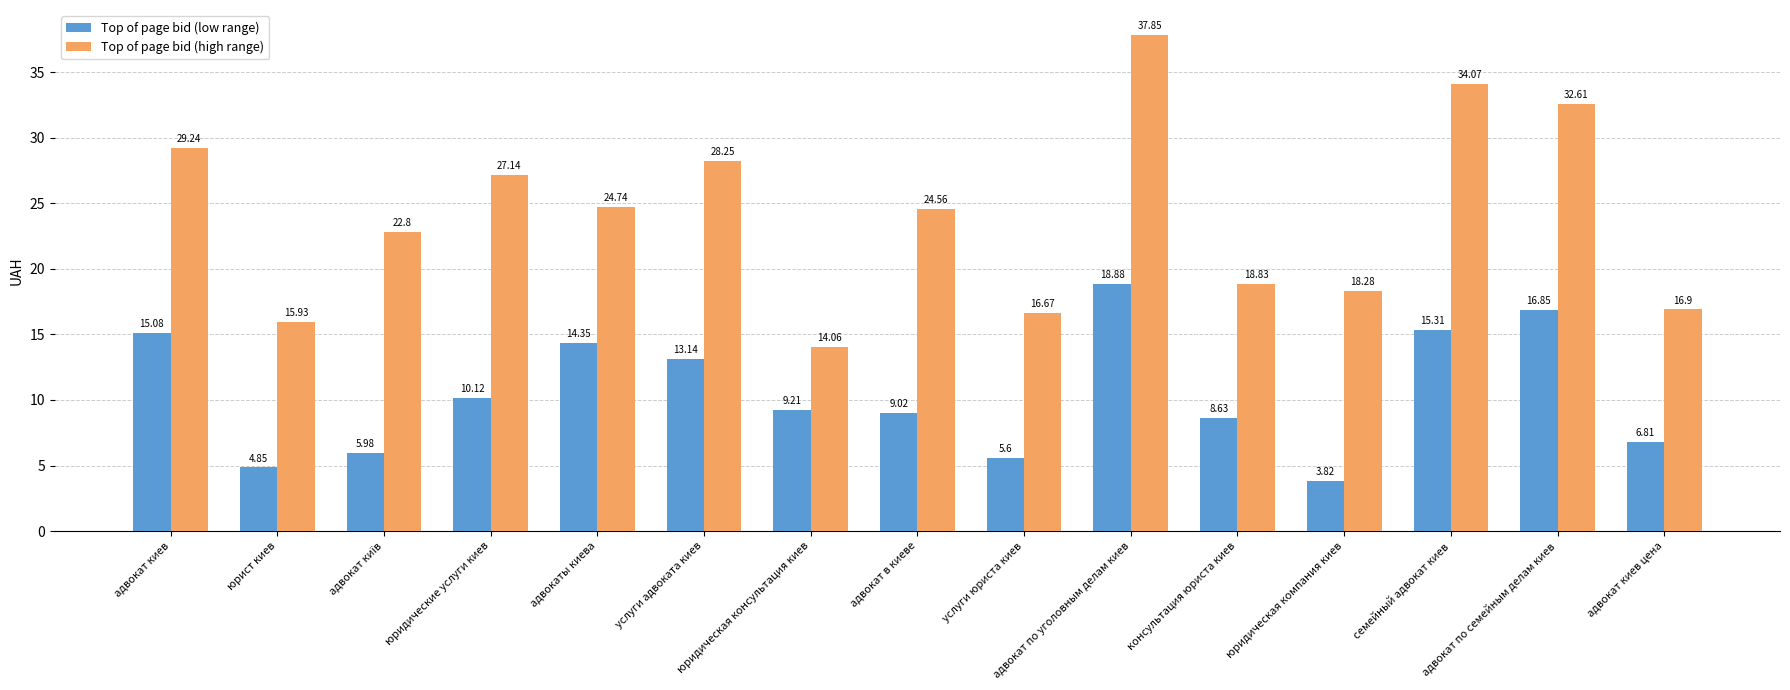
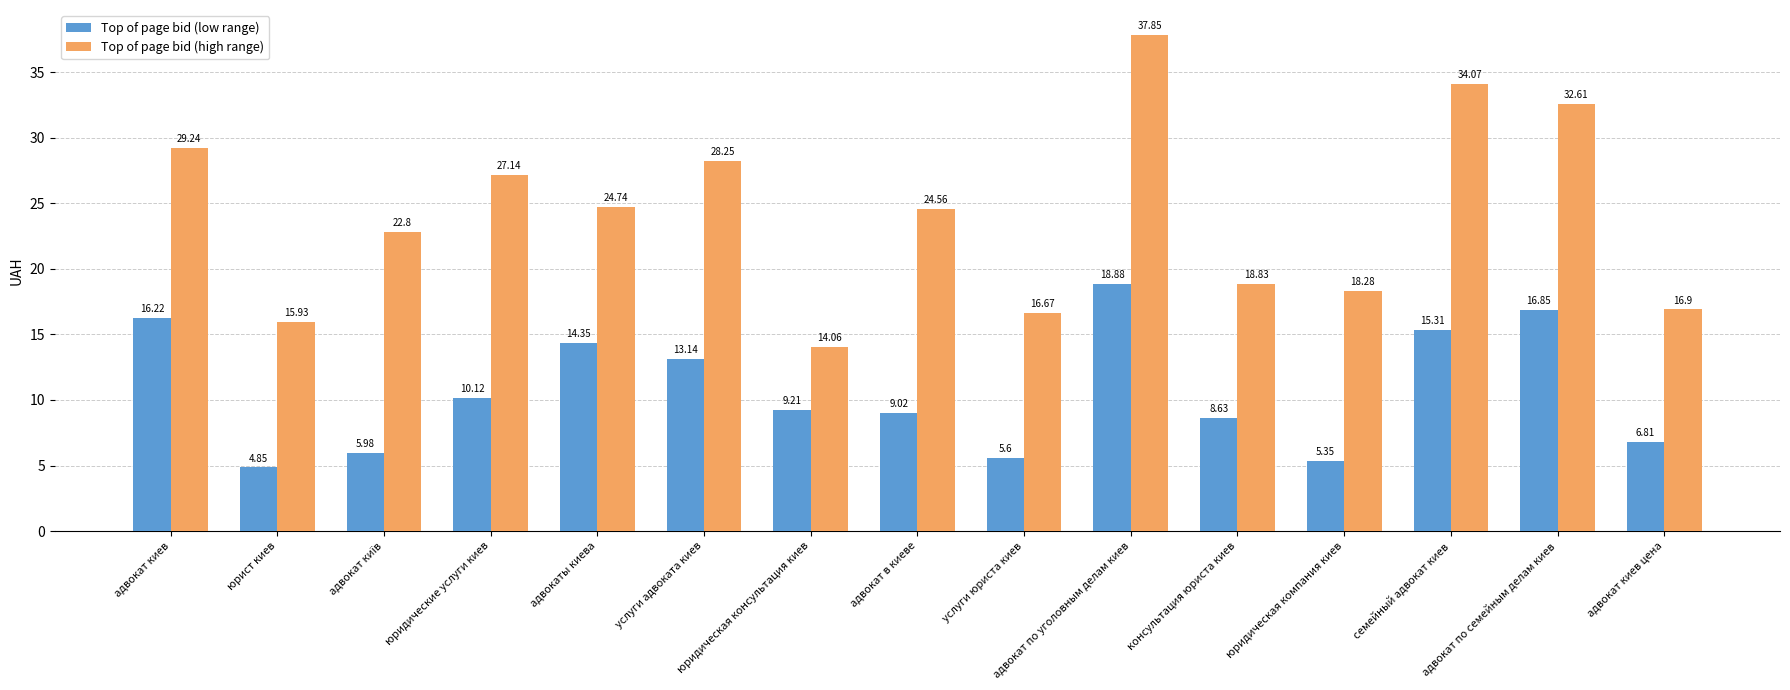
Top of page bid (low range), адвокат киев: 15.08 -> 16.22
Top of page bid (low range), юридическая компания киев: 3.82 -> 5.35
